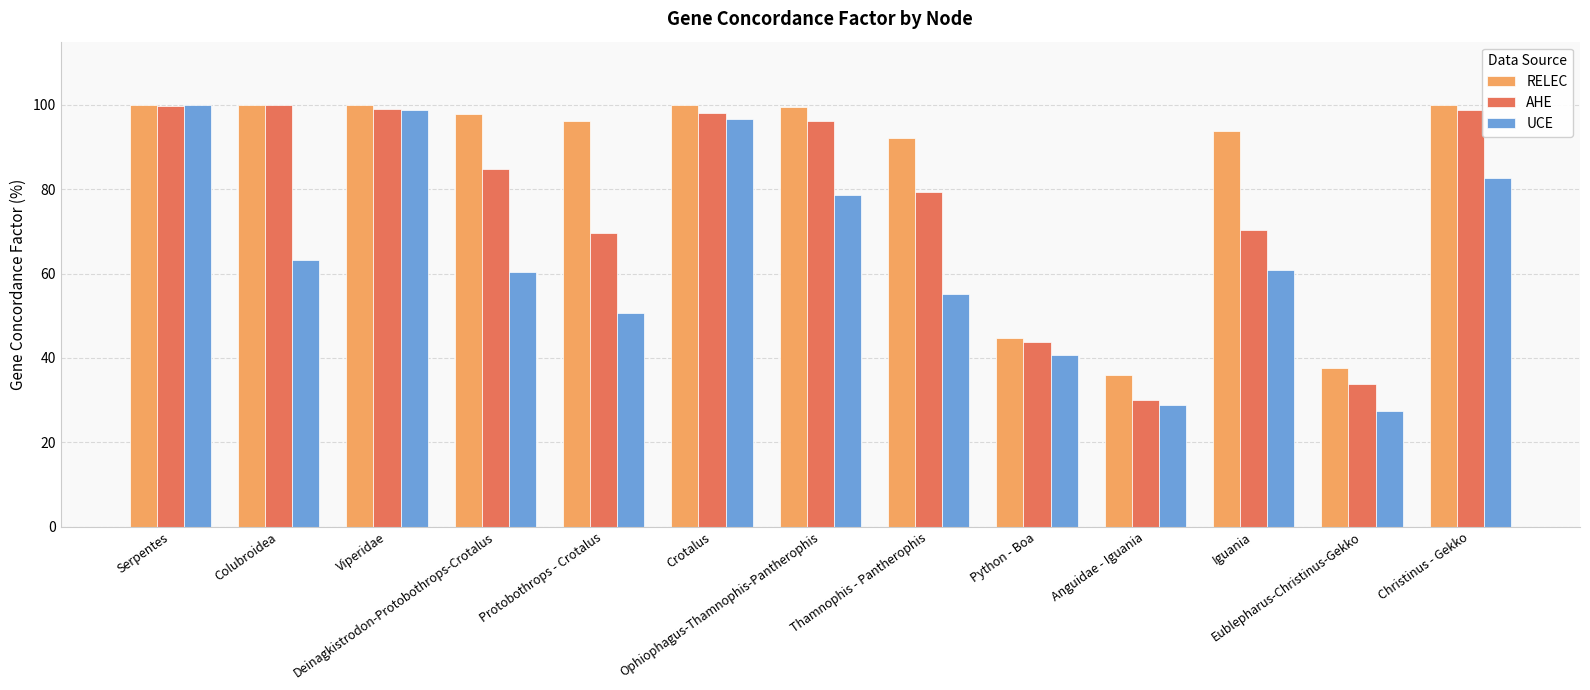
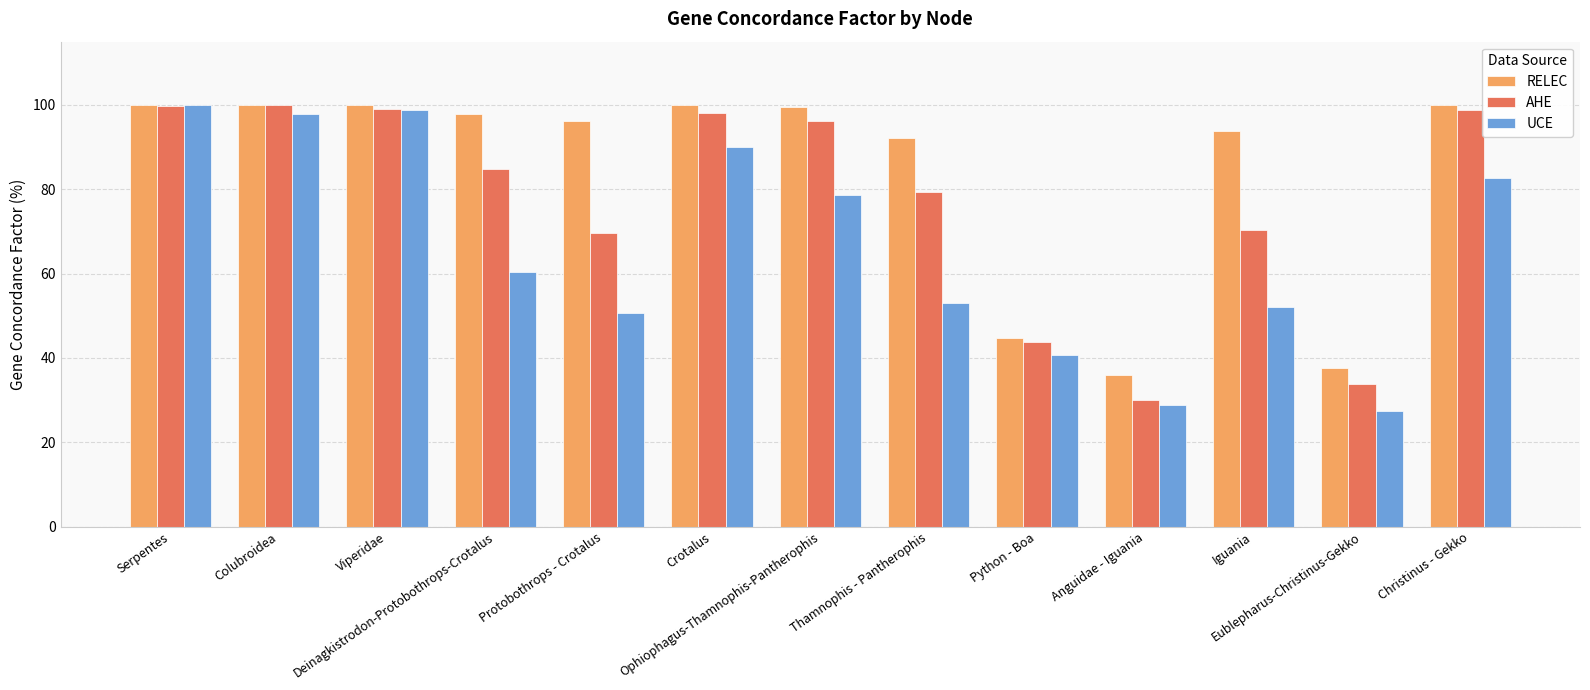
UCE, Colubroidea: 63 -> 98
UCE, Crotalus: 97 -> 90
UCE, Thamnophis - Pantherophis: 55 -> 53
UCE, Iguania: 61 -> 52
